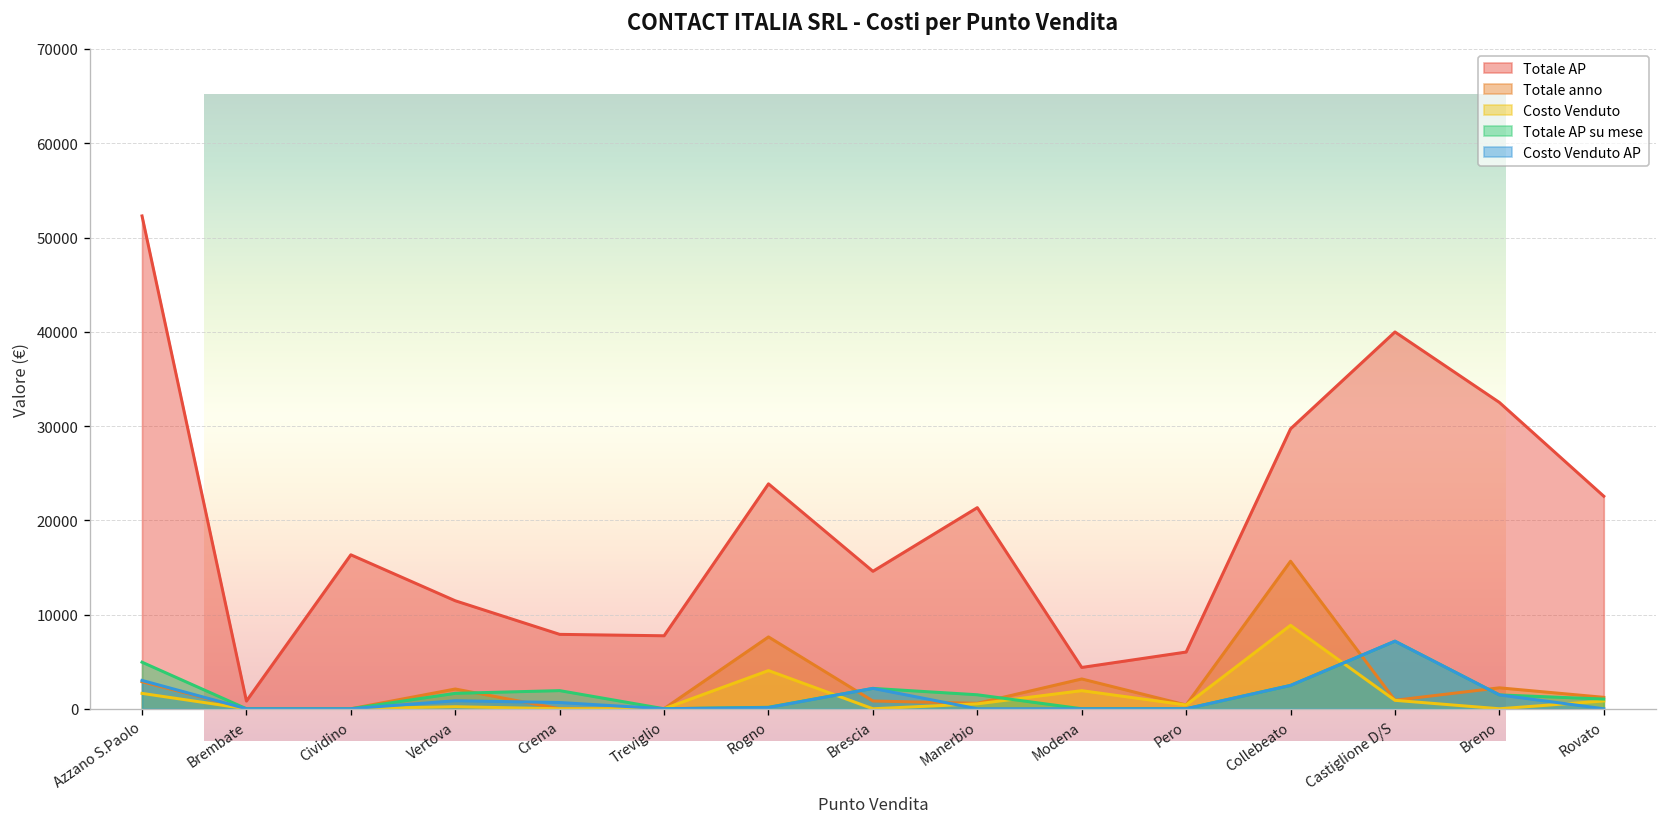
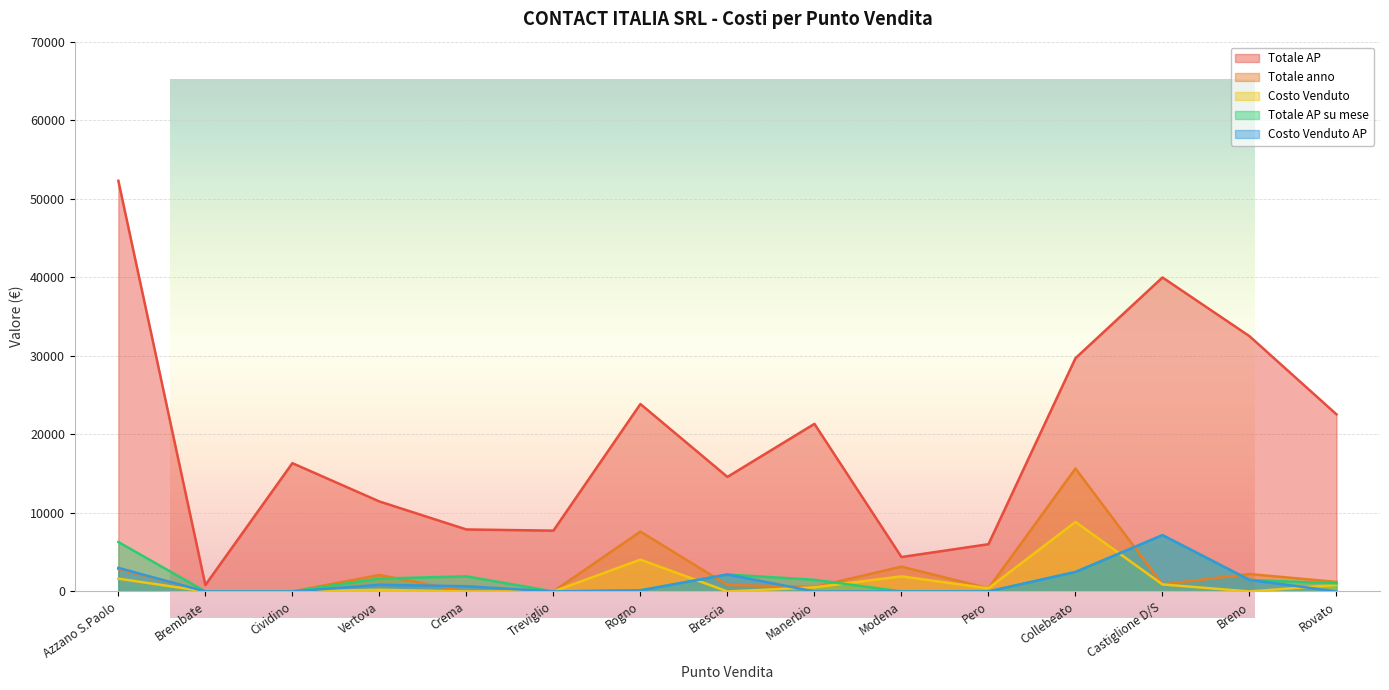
Totale AP su mese, Azzano S.Paolo: 5000 -> 6000
